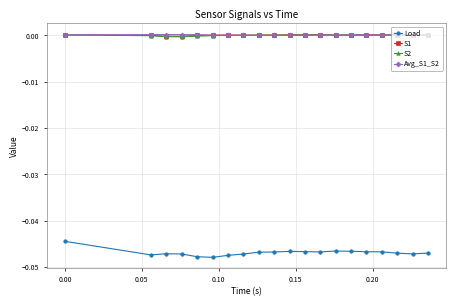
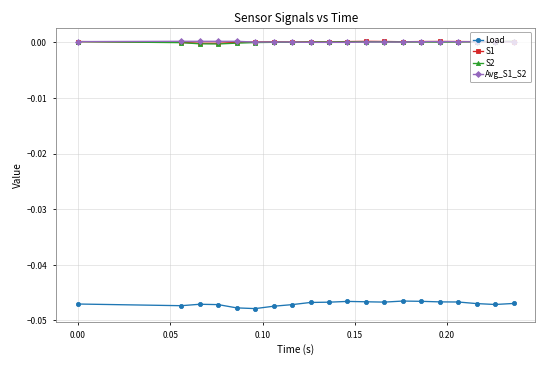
Load, 0.00: -0.044 -> -0.047
